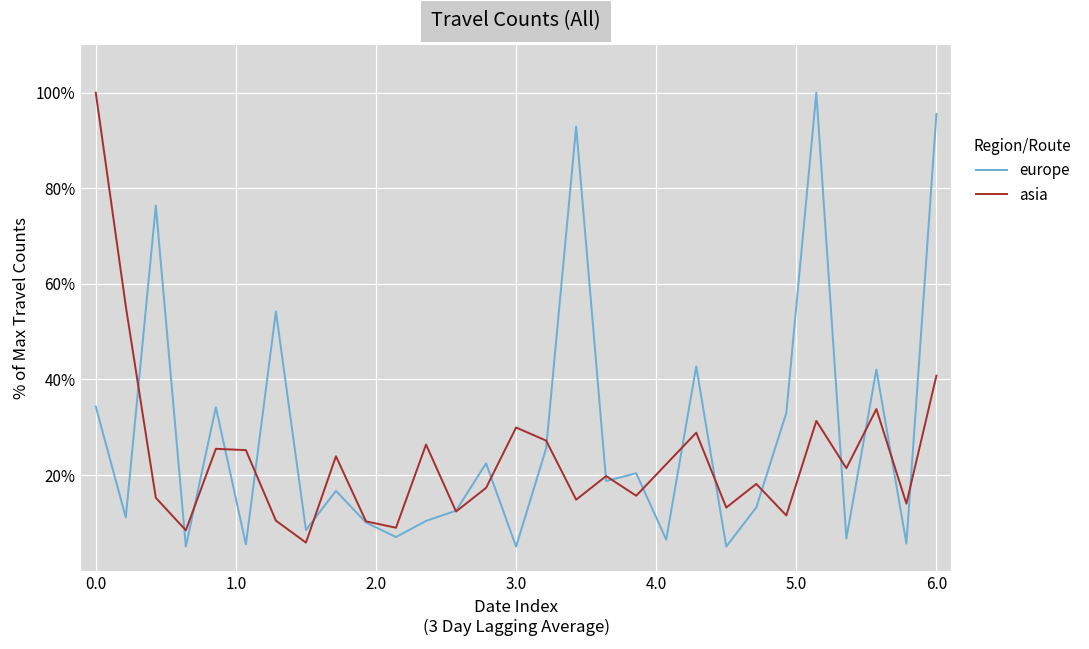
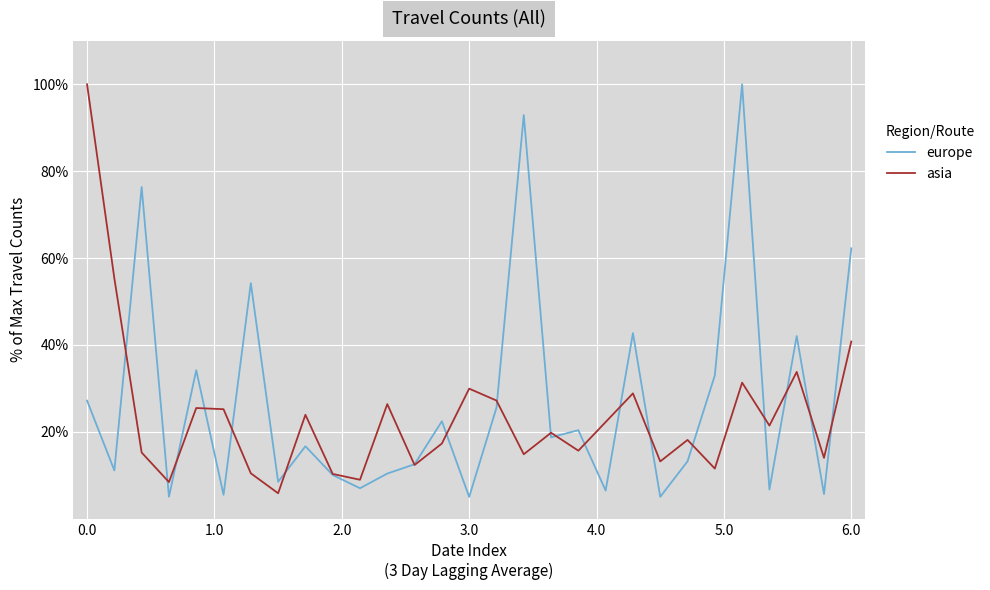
europe, 0.0: 34% -> 27%
europe, 6.0: 96% -> 62%
